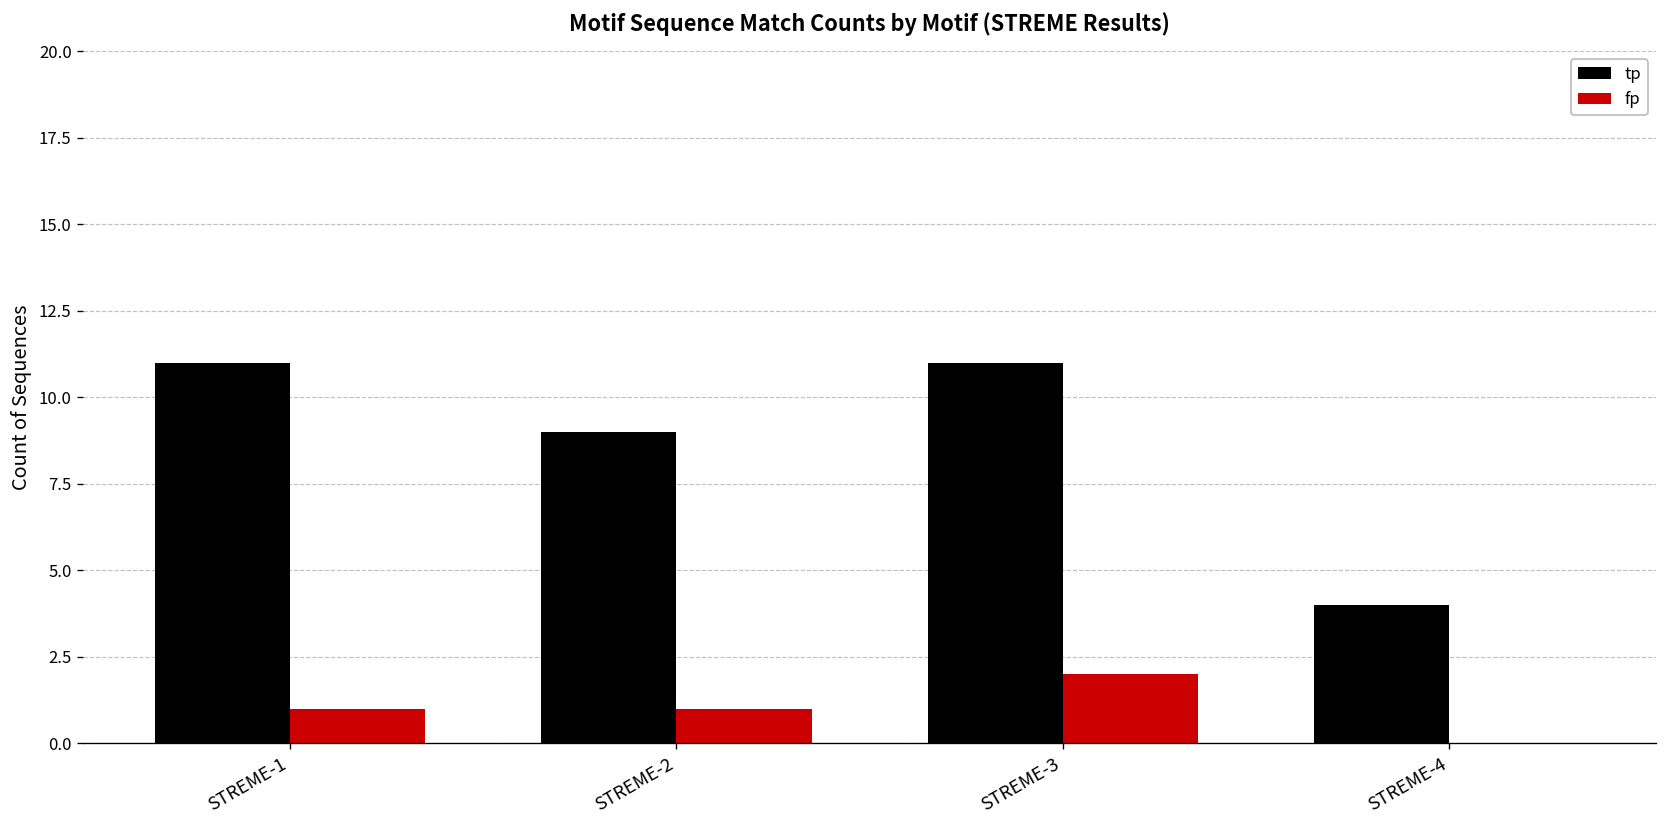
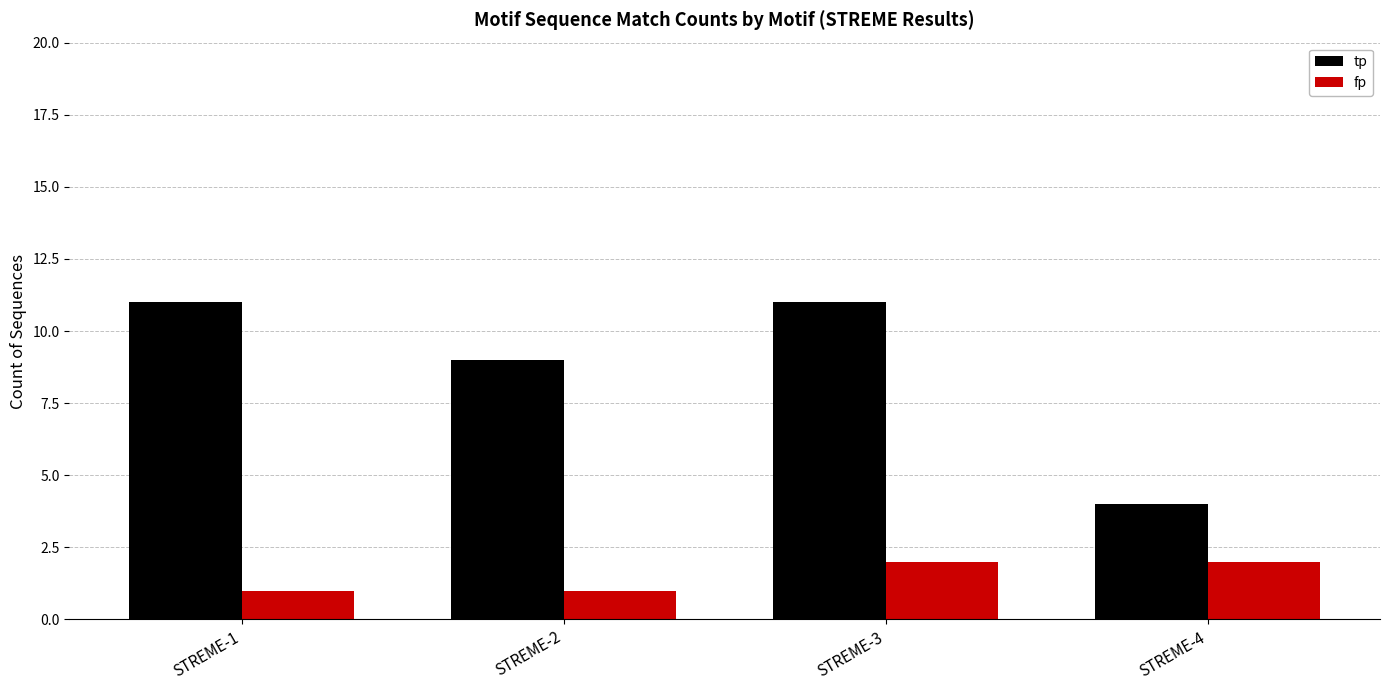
fp, STREME-4: 0 -> 2
